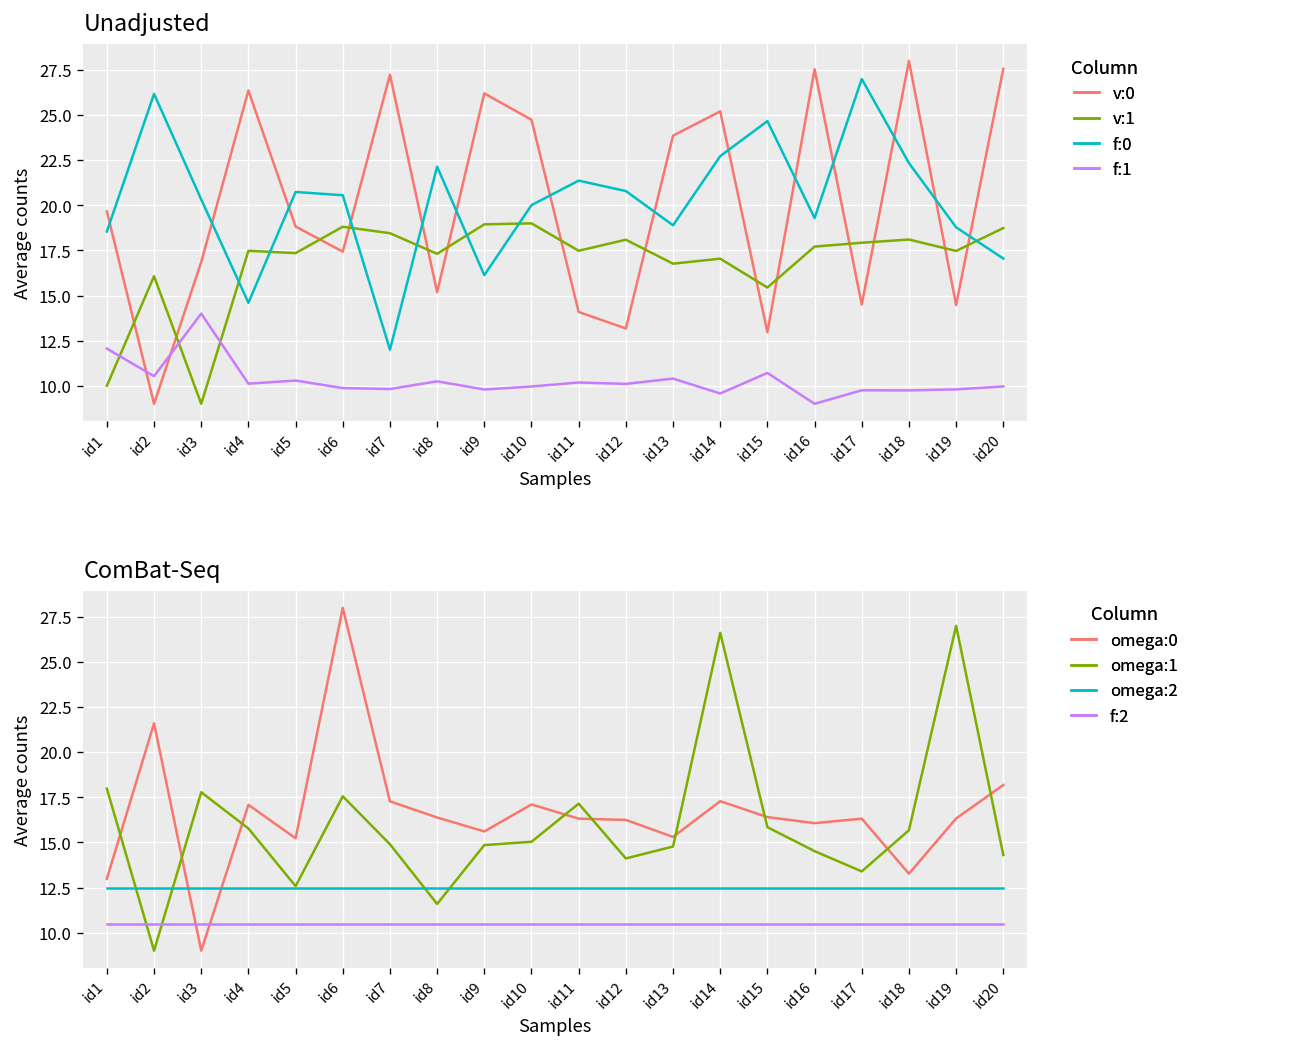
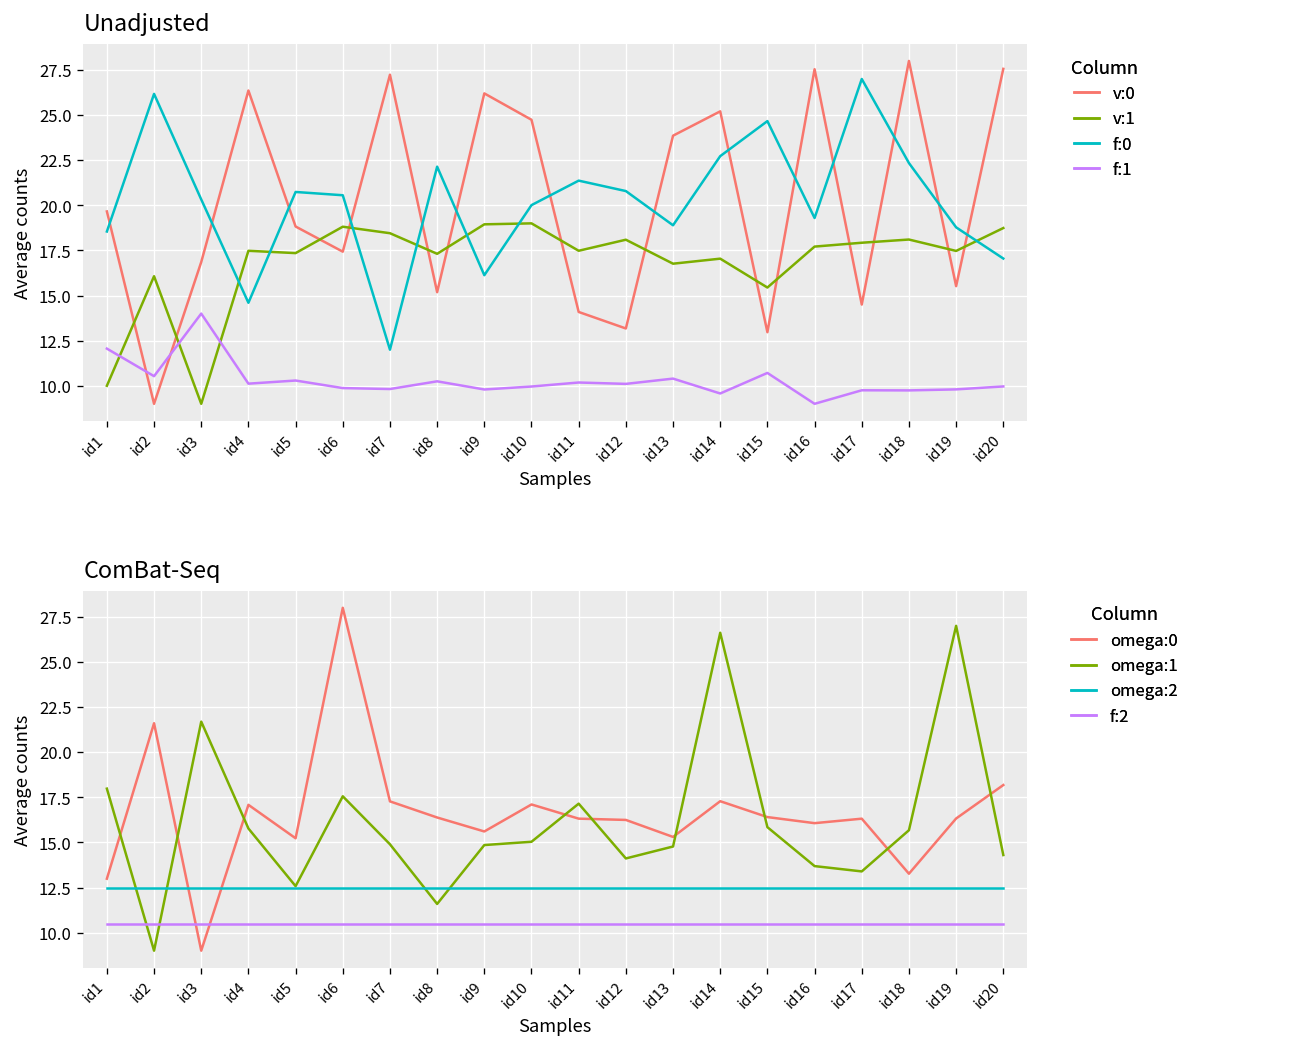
Unadjusted, v:0, id19: 14.5 -> 15.5
ComBat-Seq, omega:1, id3: 17.8 -> 21.7
ComBat-Seq, omega:1, id16: 14.5 -> 13.7
